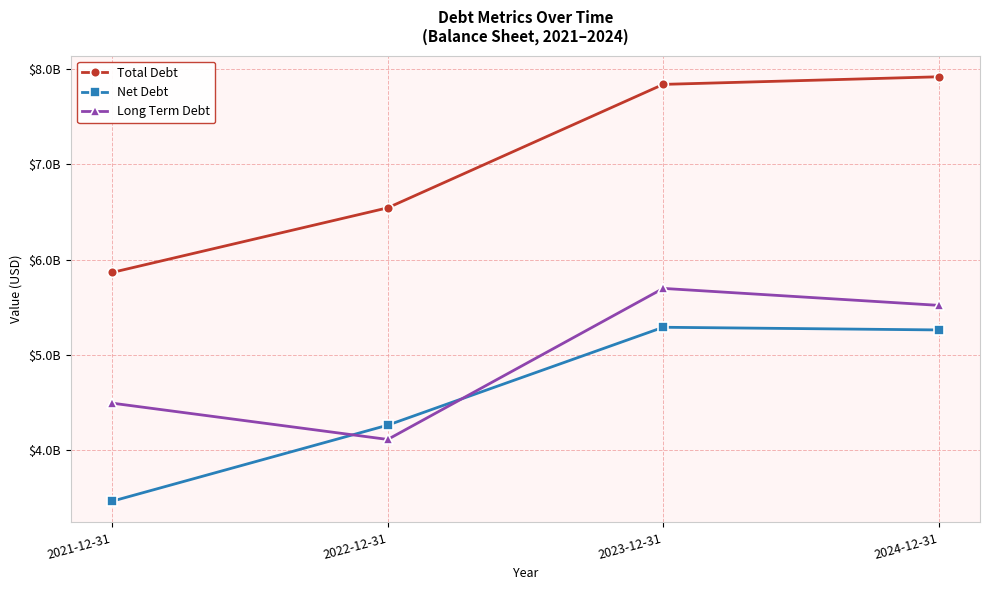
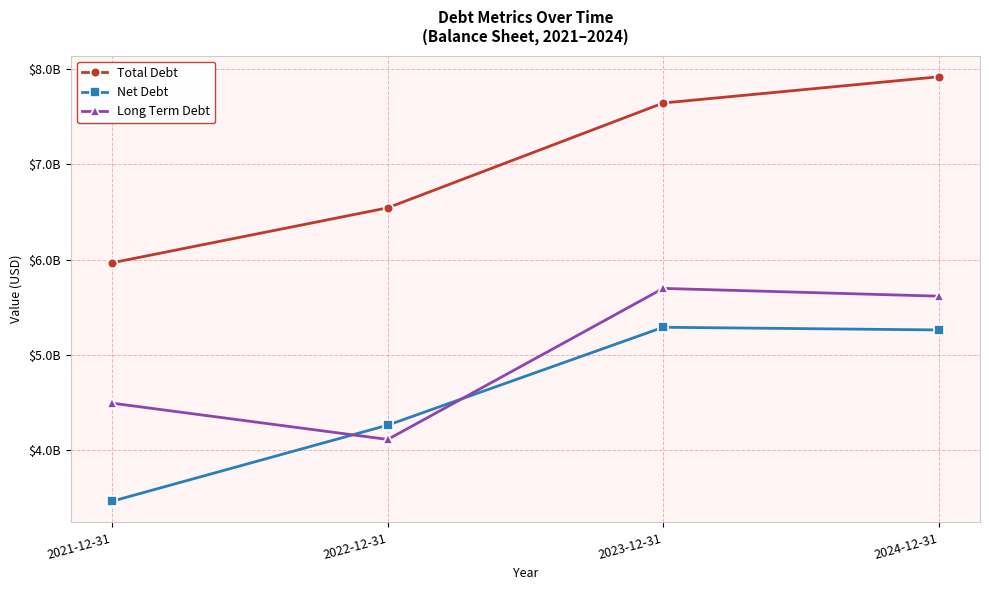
Total Debt, 2021-12-31: $5900000000 -> $6000000000
Total Debt, 2023-12-31: $7800000000 -> $7600000000
Long Term Debt, 2024-12-31: $5500000000 -> $5600000000
